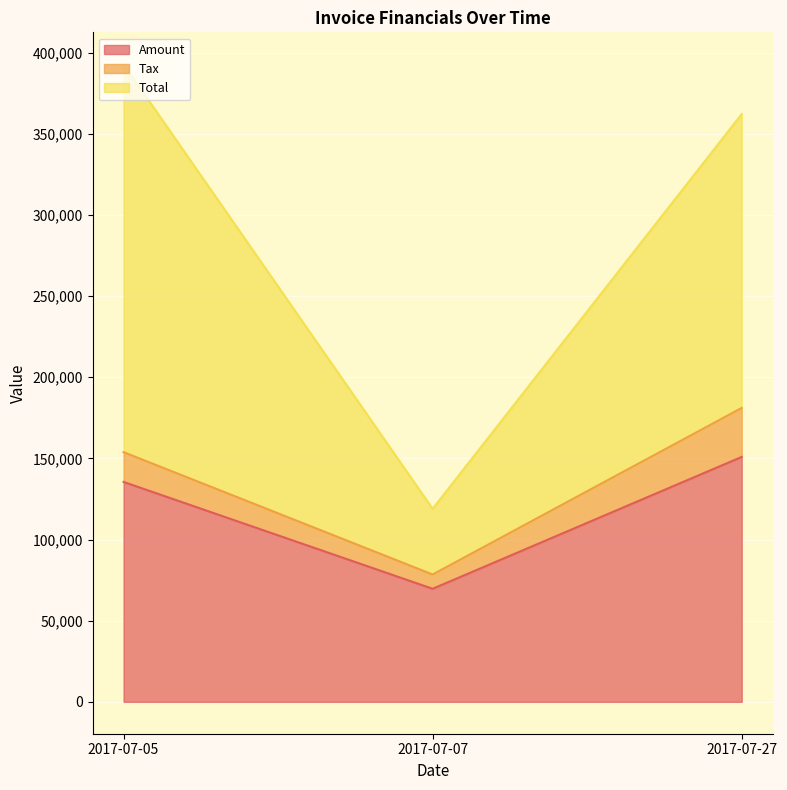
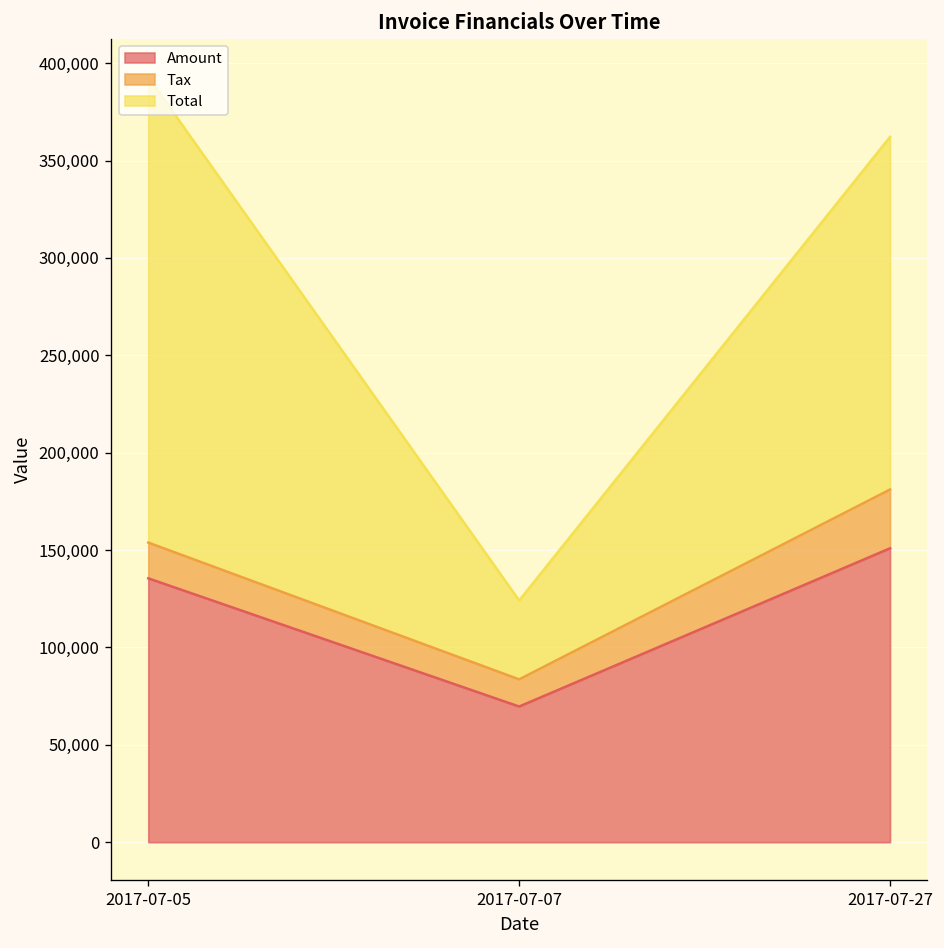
Tax, 2017-07-07: 9,000 -> 14,000
